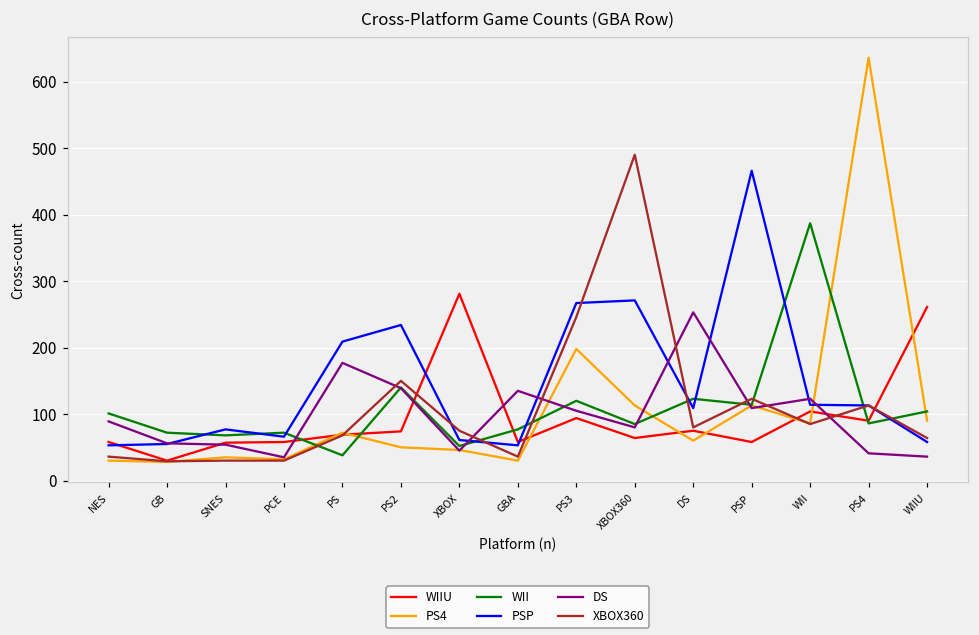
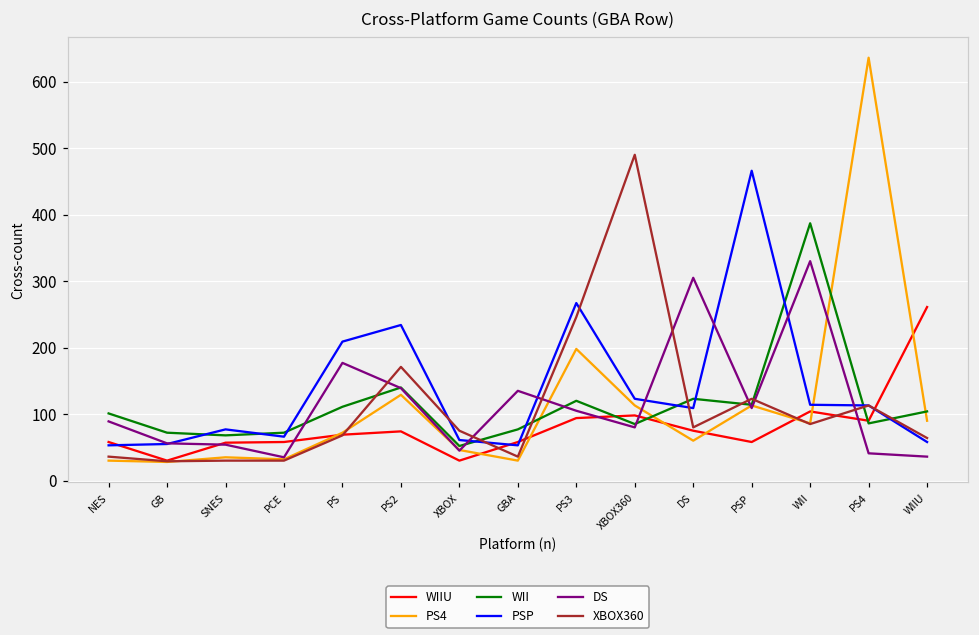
WII, PS: 40 -> 110
PS4, PS2: 50 -> 130
XBOX360, PS2: 150 -> 170
WIIU, XBOX: 280 -> 30
WIIU, XBOX360: 60 -> 100
PSP, XBOX360: 270 -> 120
DS, DS: 250 -> 310
DS, WII: 120 -> 330
